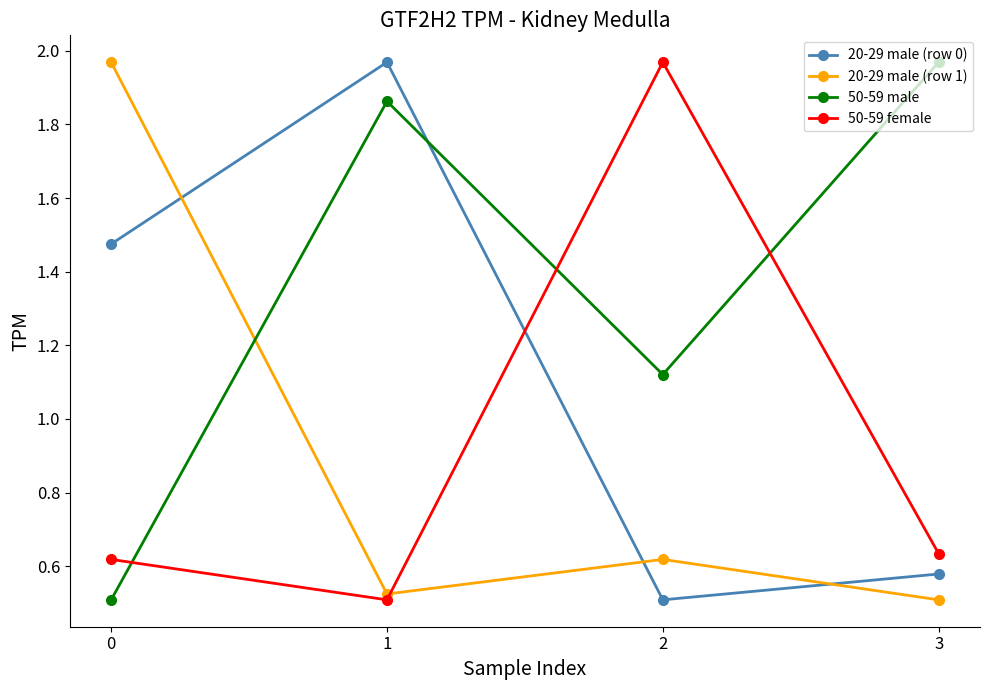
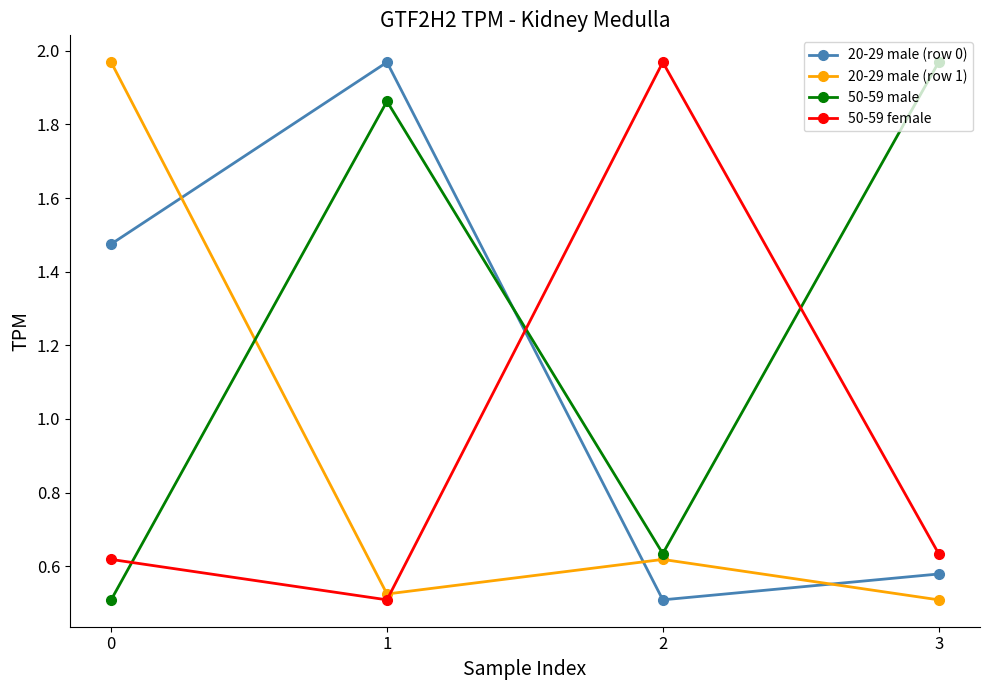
50-59 male, 2: 1.12 -> 0.63
